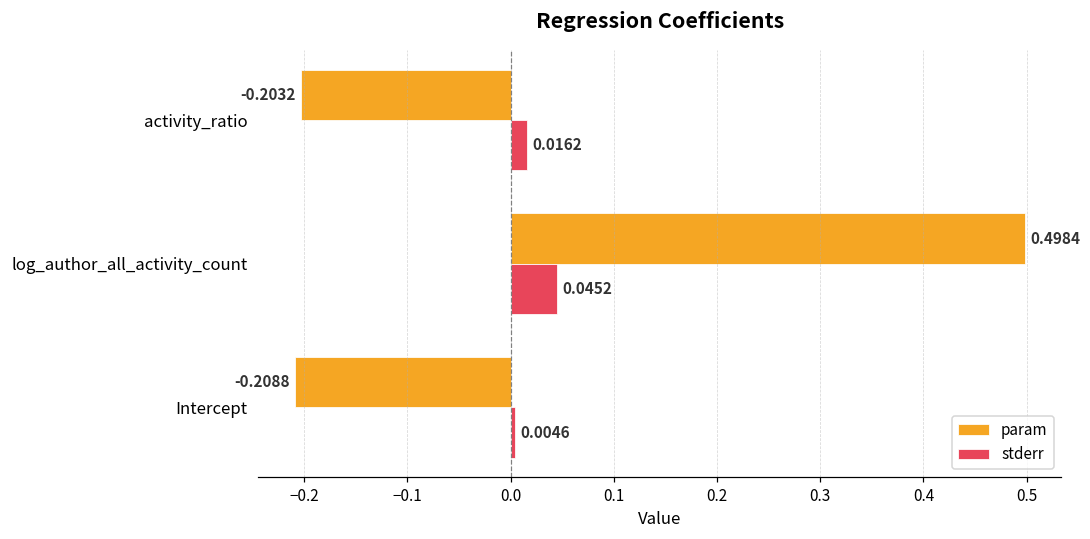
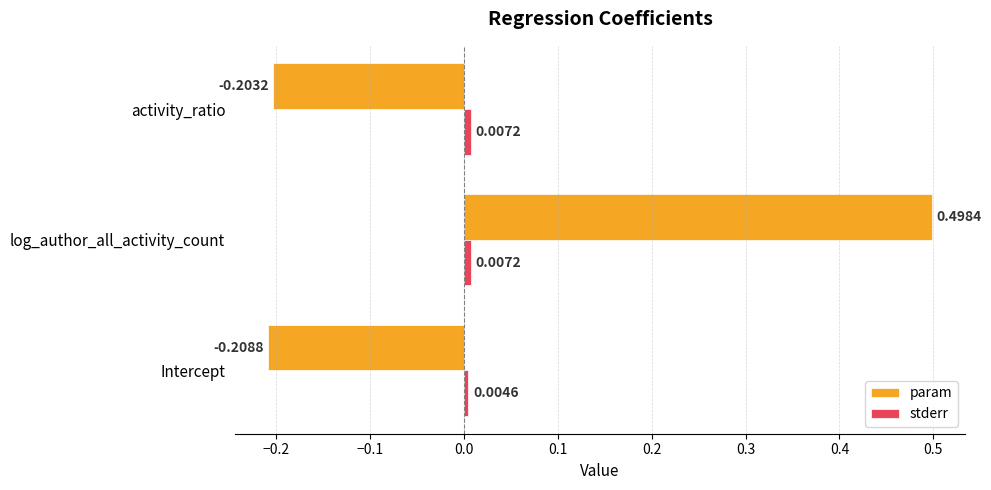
stderr, activity_ratio: 0.0162 -> 0.0072
stderr, log_author_all_activity_count: 0.0452 -> 0.0072
